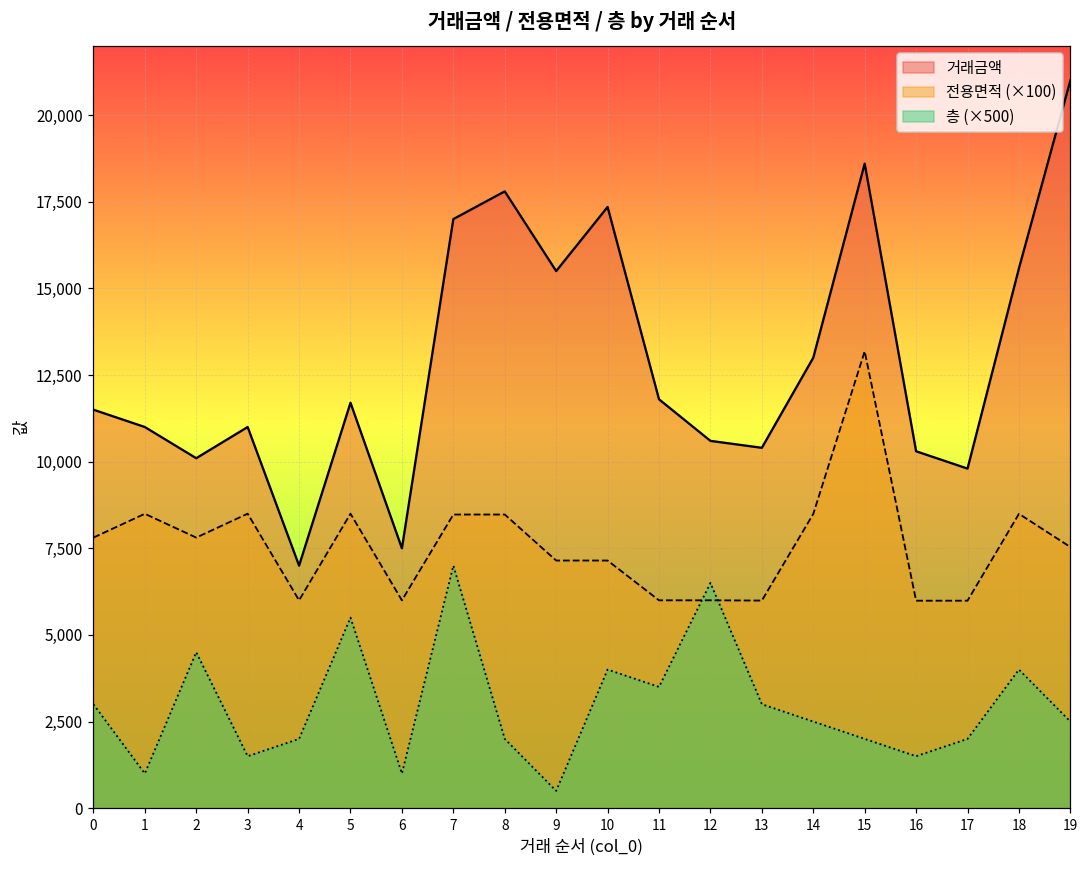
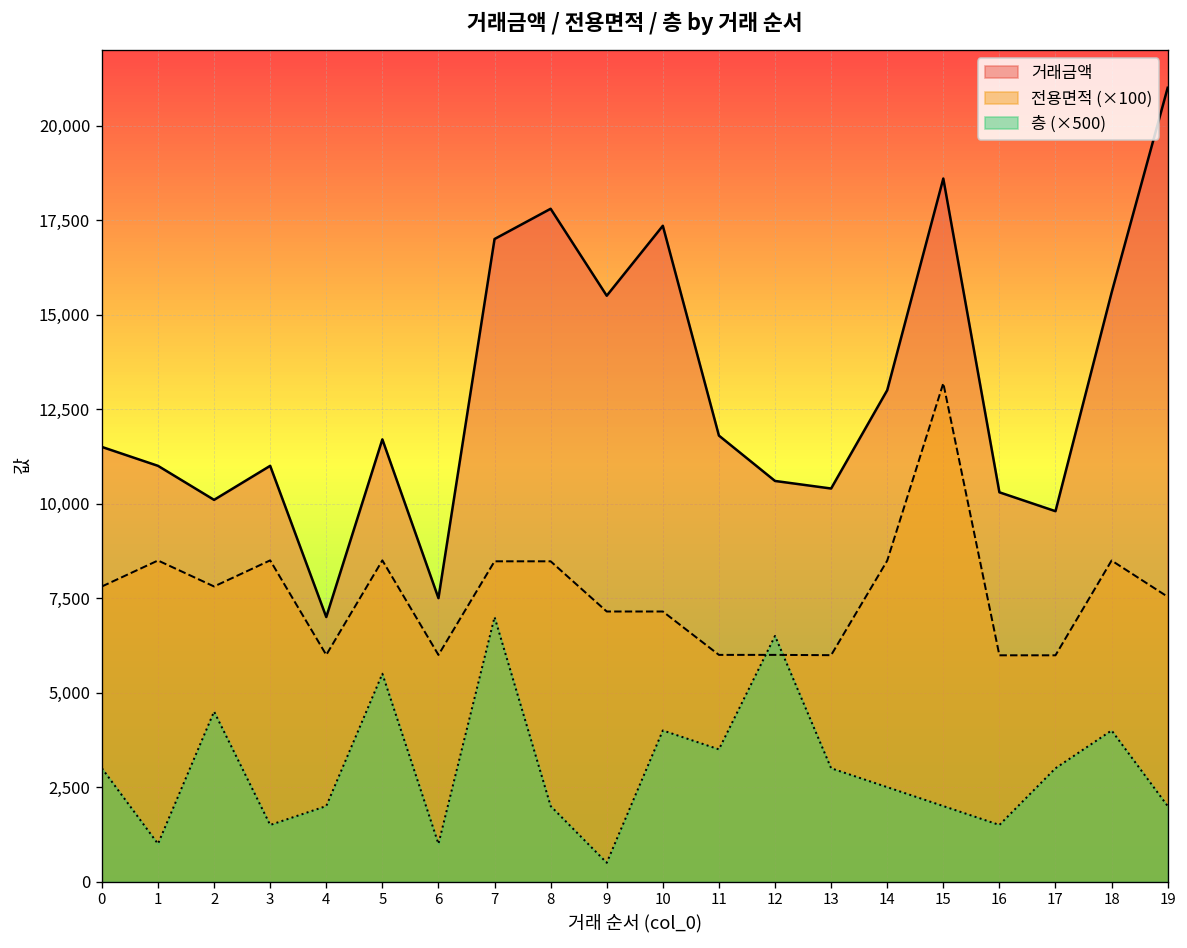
층 (×500), 17: 2,000 -> 3,000
층 (×500), 19: 2,500 -> 2,000
